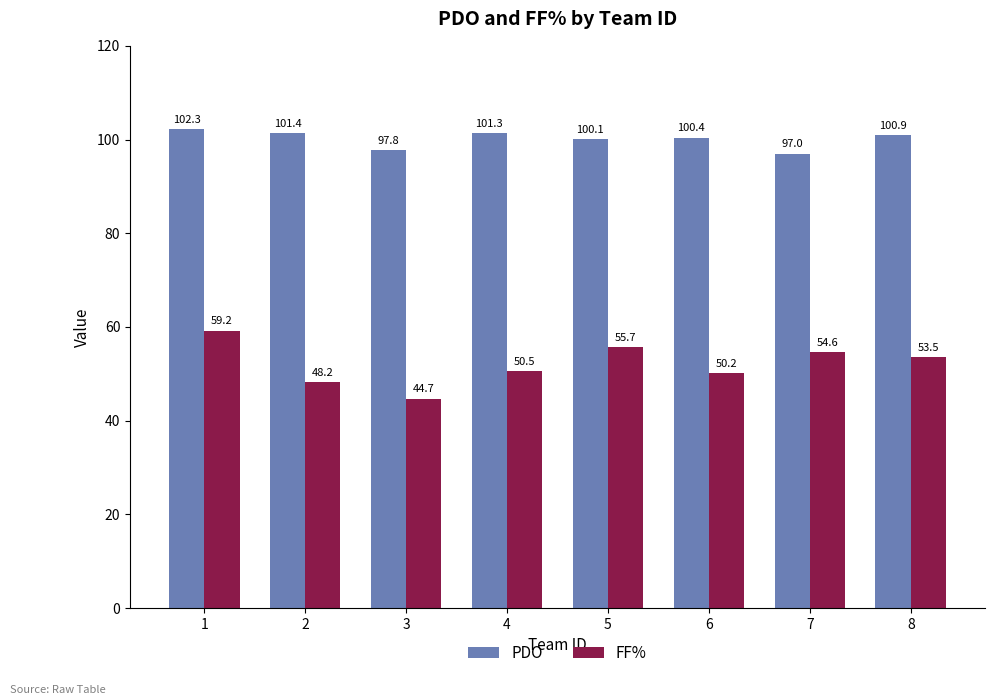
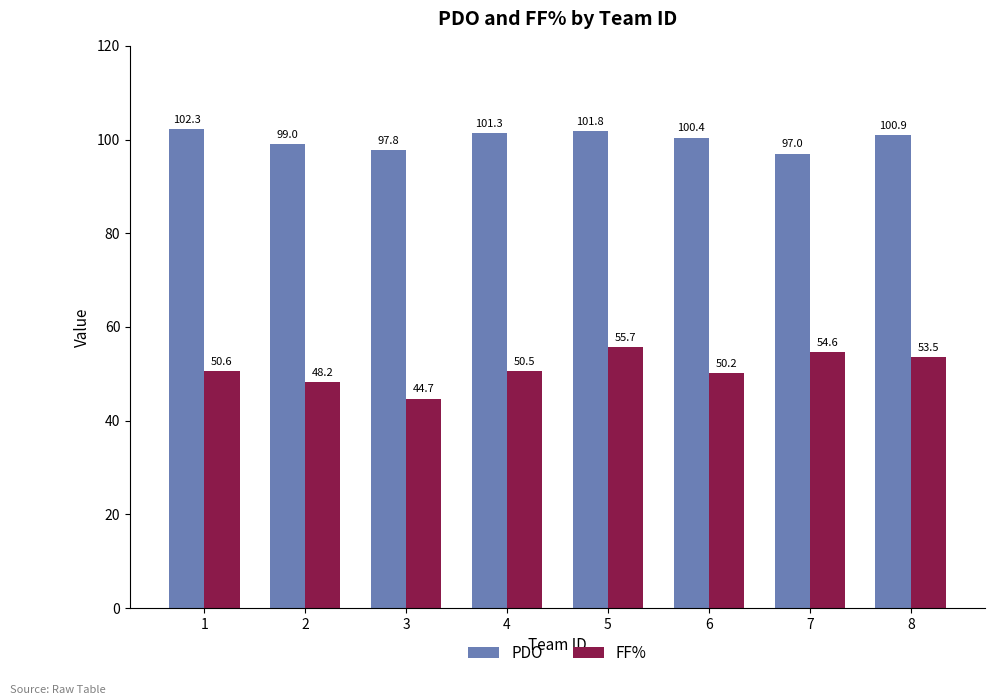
FF%, 1: 59.2 -> 50.6
PDO, 2: 101.4 -> 99.0
PDO, 5: 100.1 -> 101.8
